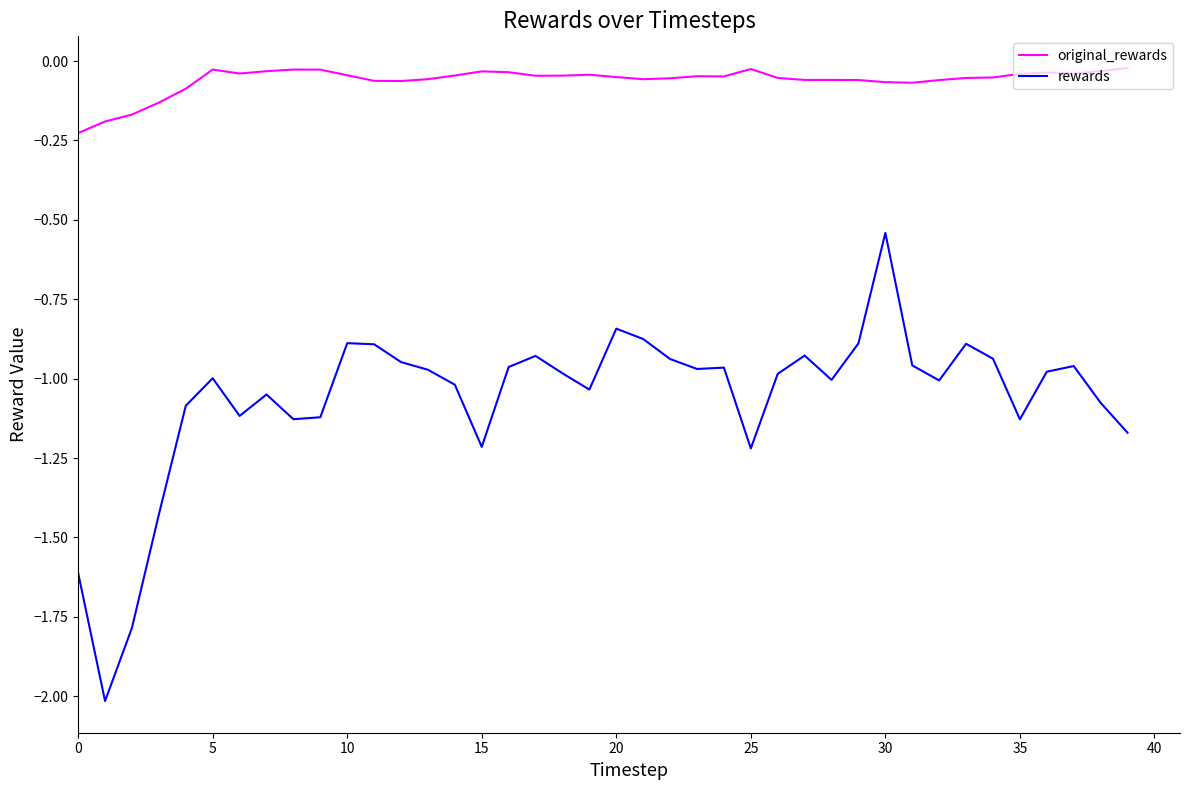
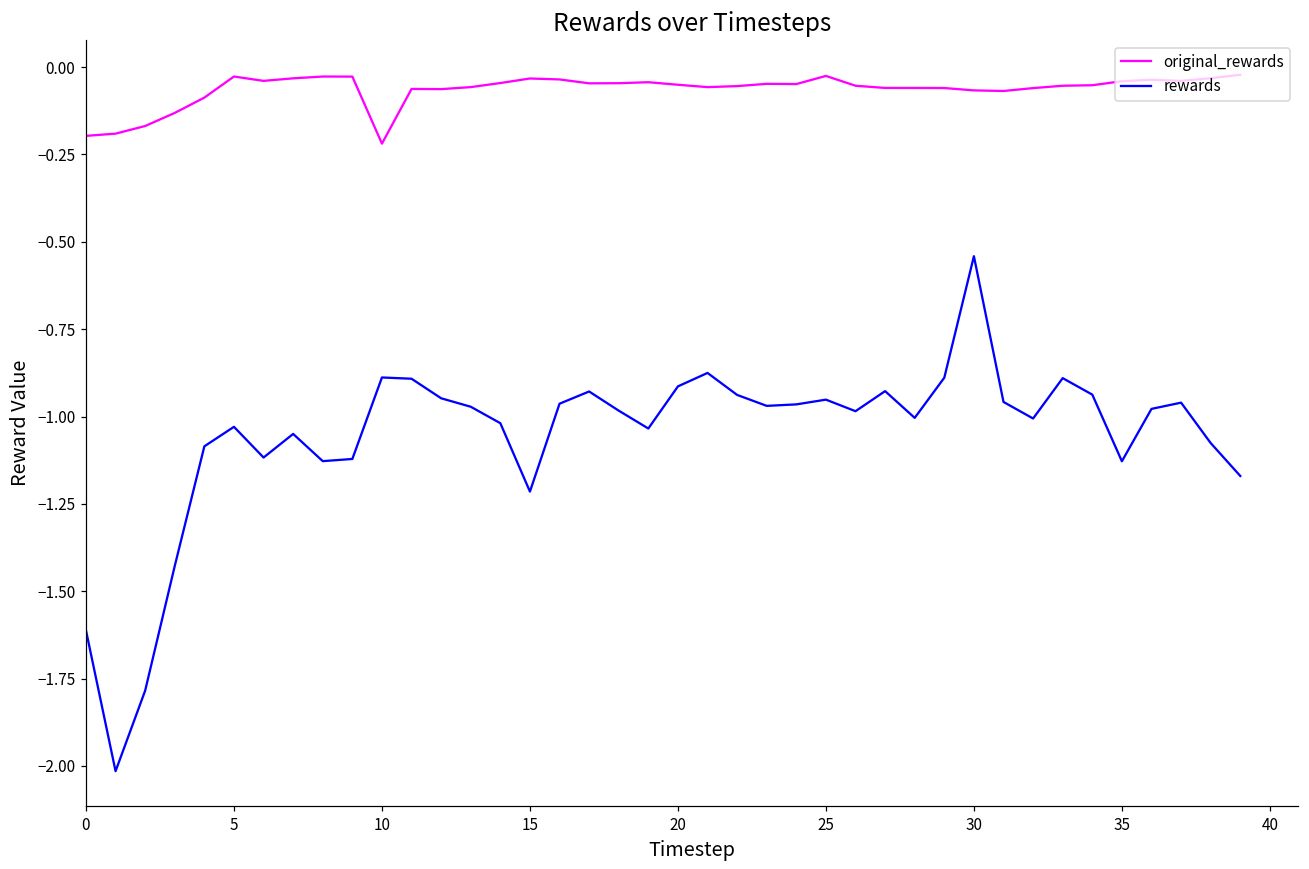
original_rewards, 0: -0.23 -> -0.20
rewards, 5: -1.00 -> -1.03
original_rewards, 10: -0.04 -> -0.22
rewards, 20: -0.84 -> -0.91
rewards, 25: -1.22 -> -0.95
